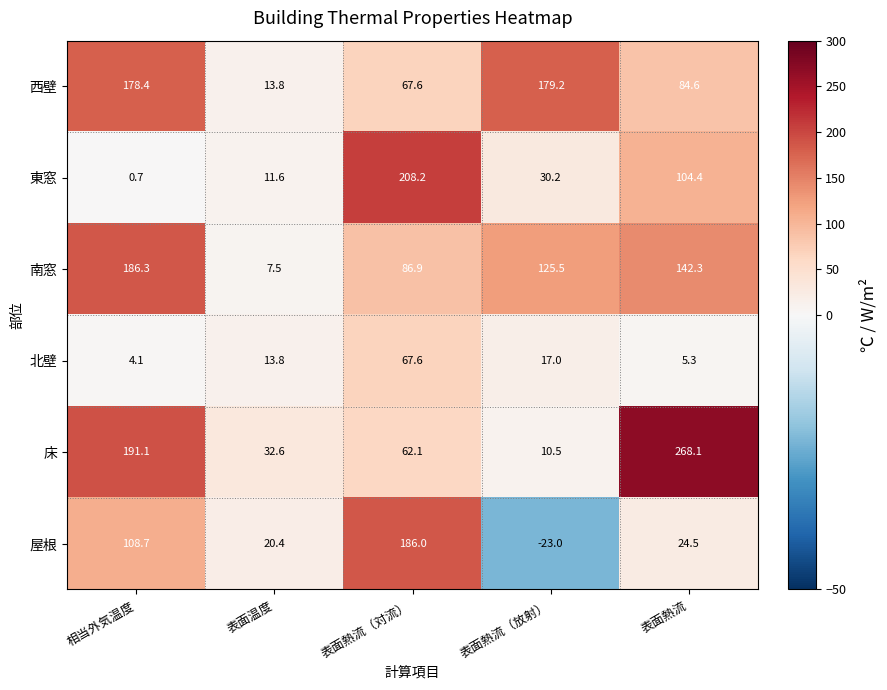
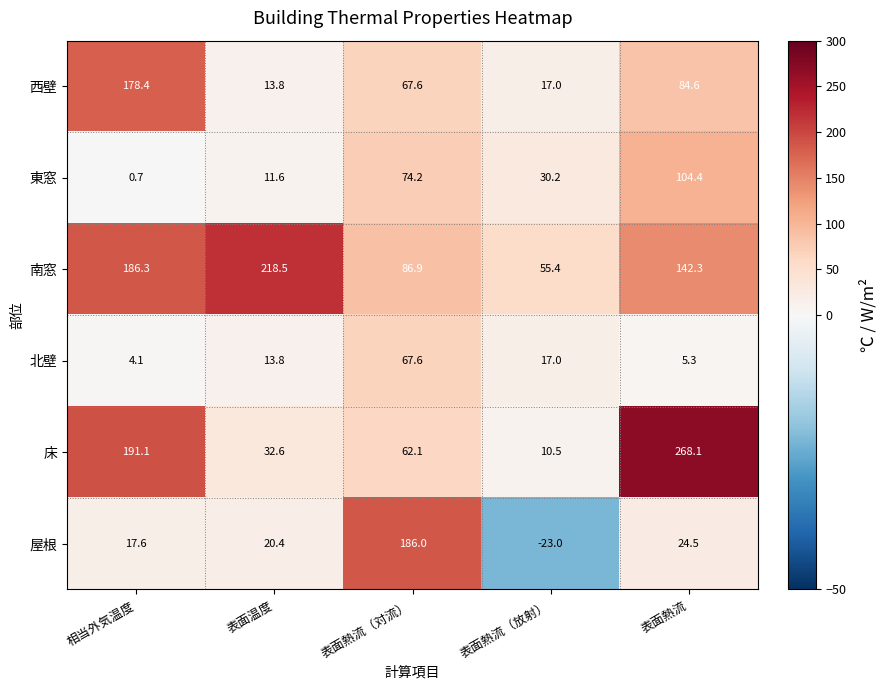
西壁, 表面熱流（放射）: 179.2 -> 17.0
東窓, 表面熱流（対流）: 208.2 -> 74.2
南窓, 表面温度: 7.5 -> 218.5
南窓, 表面熱流（放射）: 125.5 -> 55.4
屋根, 相当外気温度: 108.7 -> 17.6
